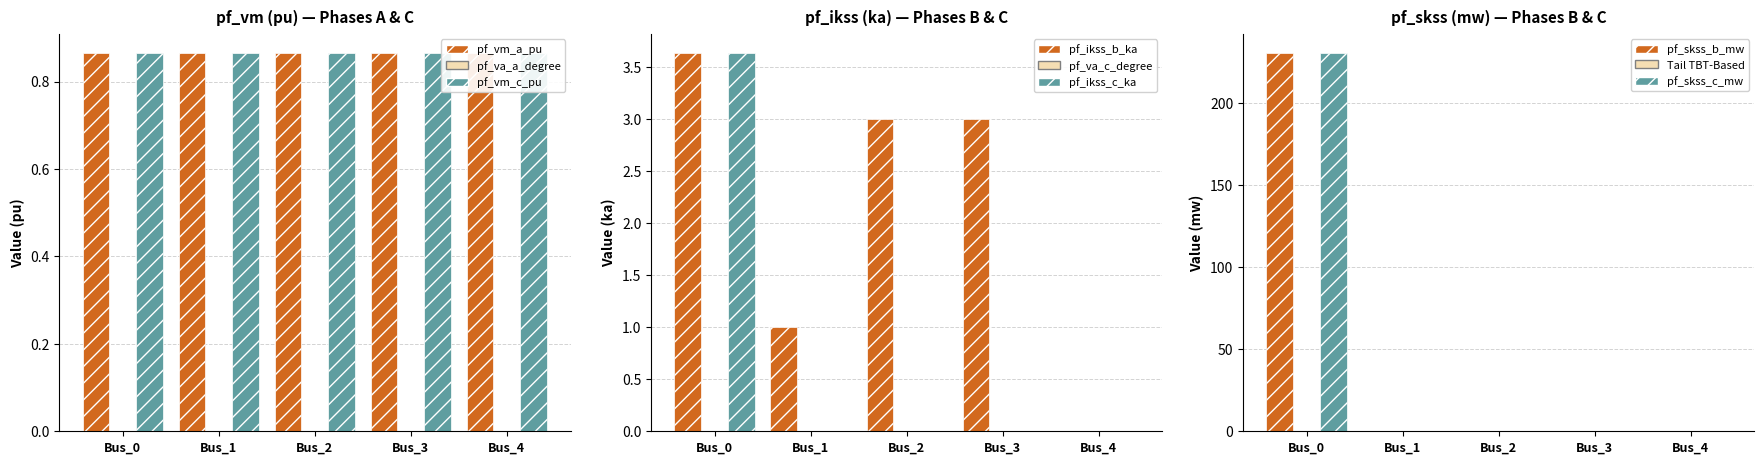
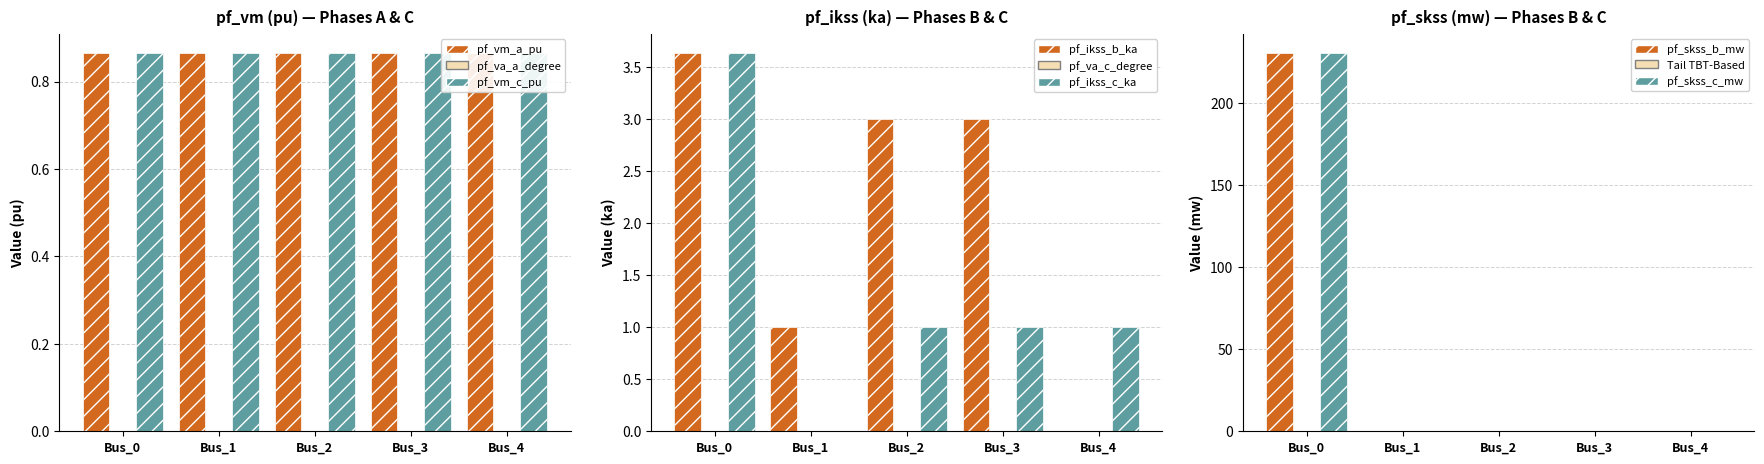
pf_ikss (ka) — Phases B & C, pf_ikss_c_ka, Bus_2: 0 -> 1
pf_ikss (ka) — Phases B & C, pf_ikss_c_ka, Bus_3: 0 -> 1
pf_ikss (ka) — Phases B & C, pf_ikss_c_ka, Bus_4: 0 -> 1
